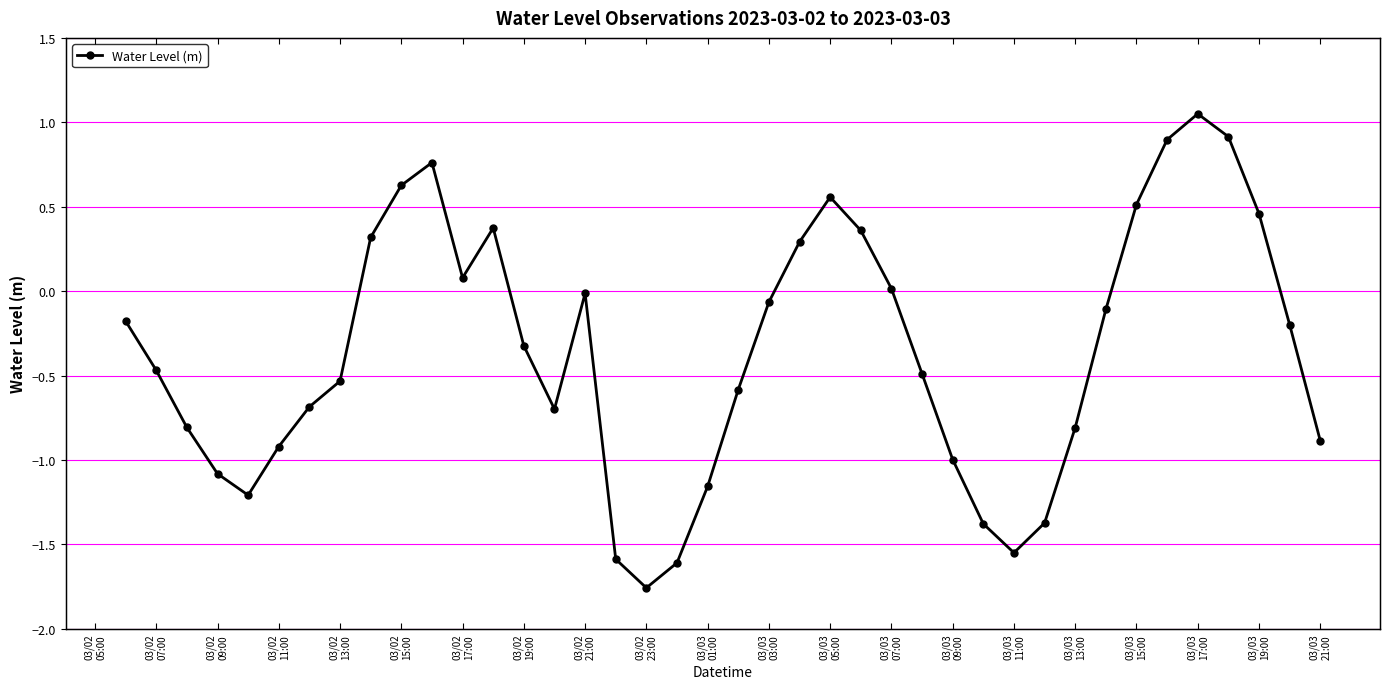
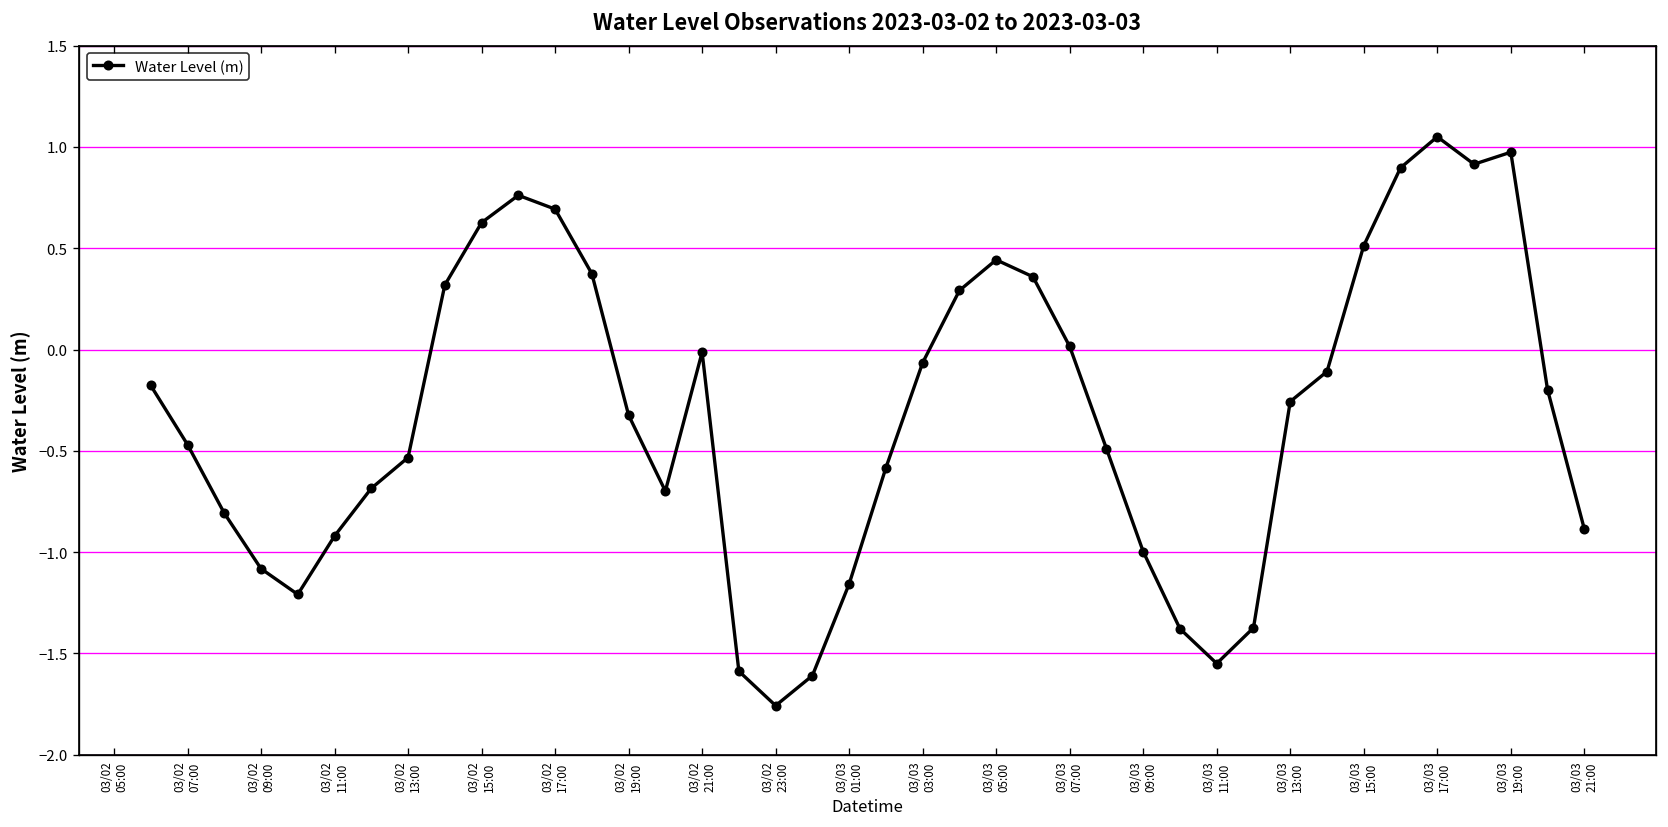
03/02 17:00: 0.08 -> 0.69
03/03 05:00: 0.56 -> 0.44
03/03 13:00: -0.81 -> -0.26
03/03 19:00: 0.46 -> 0.97
